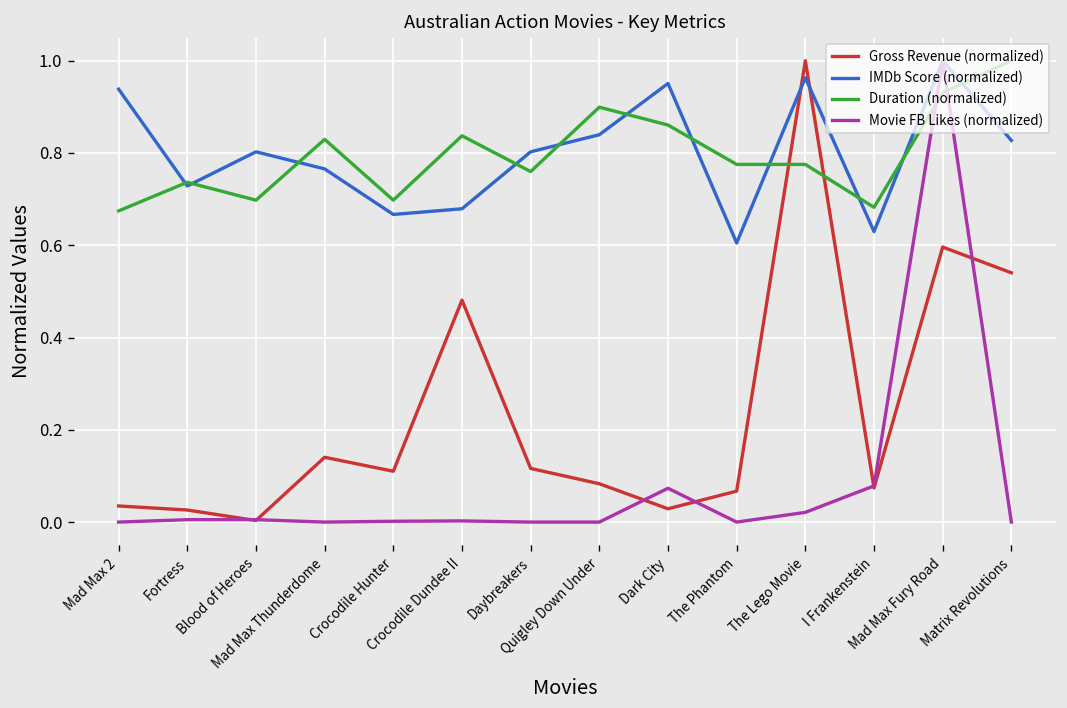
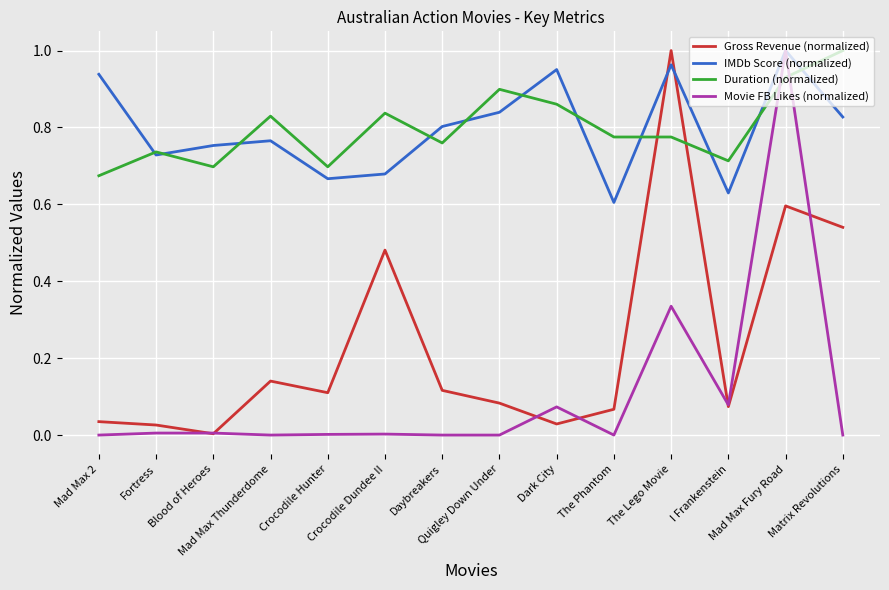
IMDb Score (normalized), Blood of Heroes: 0.80 -> 0.75
Movie FB Likes (normalized), The Lego Movie: 0.02 -> 0.34
Duration (normalized), I Frankenstein: 0.68 -> 0.71
